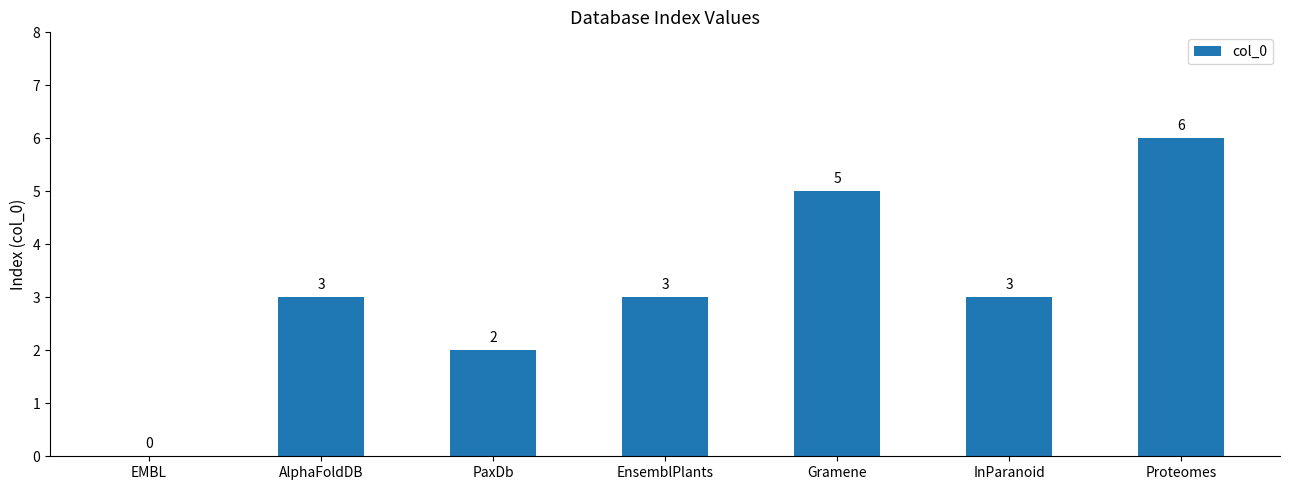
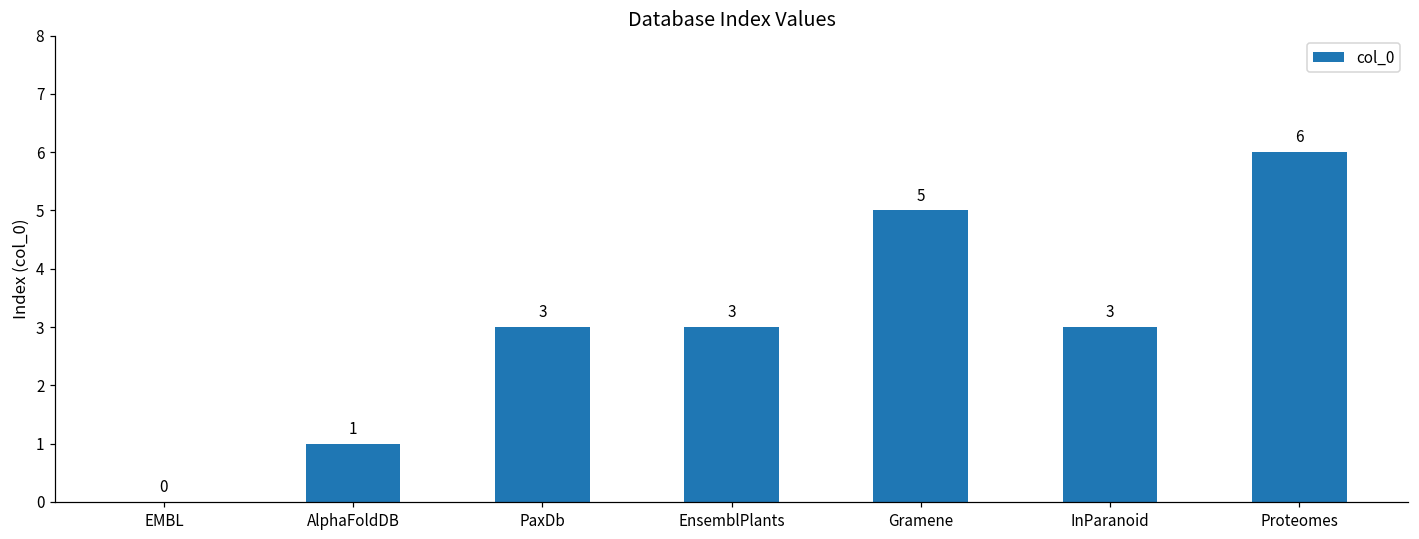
AlphaFoldDB: 3 -> 1
PaxDb: 2 -> 3
